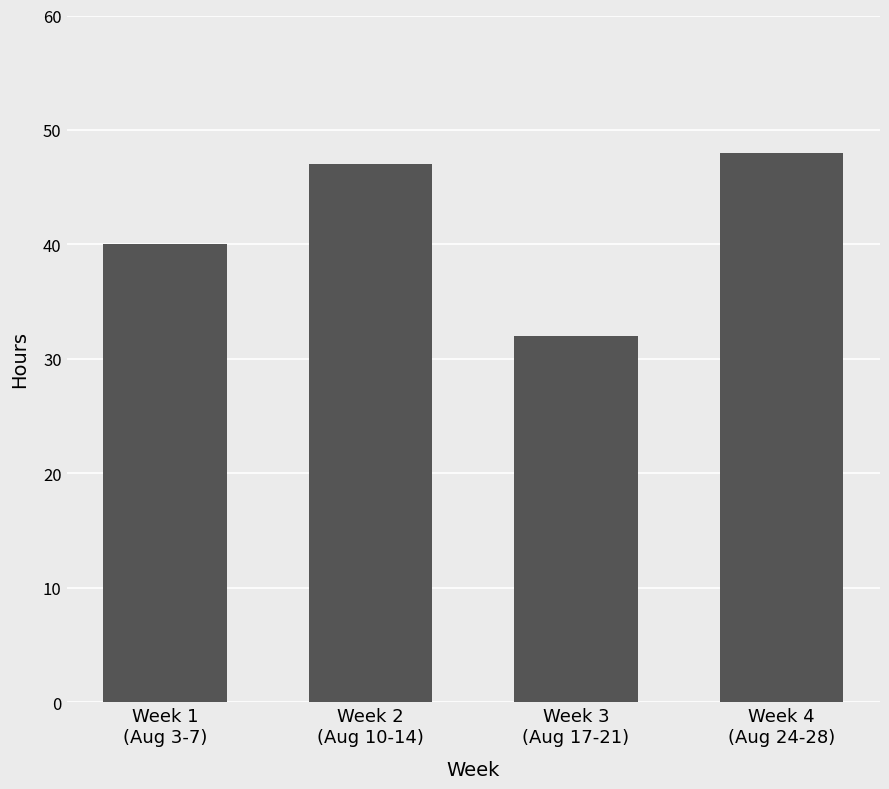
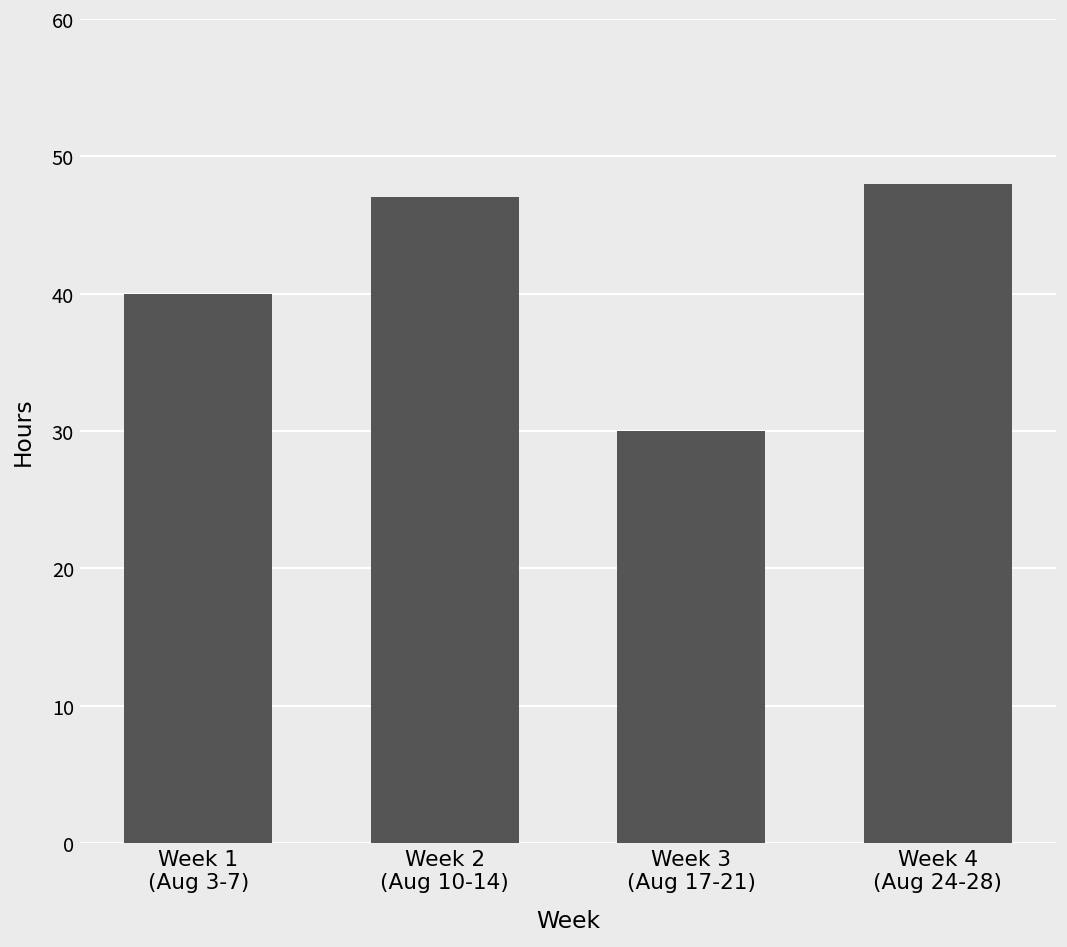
Week 3 (Aug 17-21): 32 -> 30
